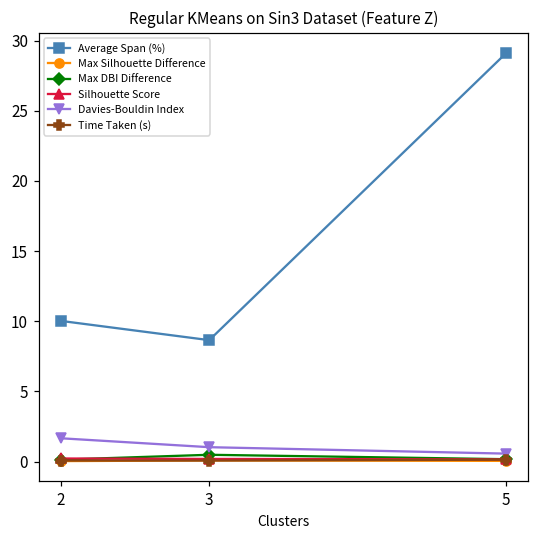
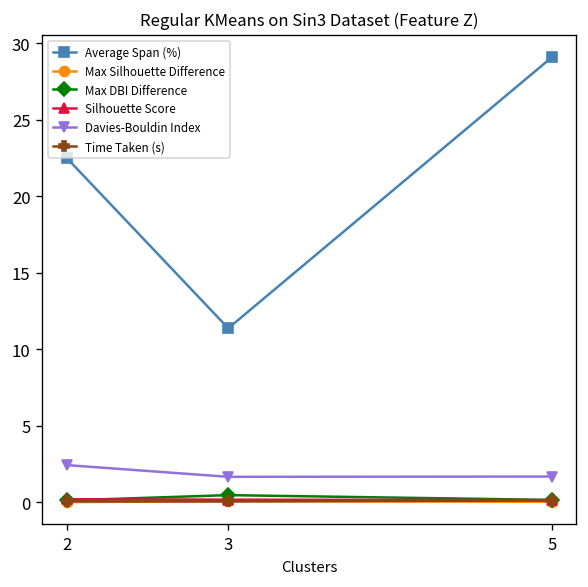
Average Span (%), 2: 10.0 -> 22.5
Davies-Bouldin Index, 2: 1.7 -> 2.4
Average Span (%), 3: 8.7 -> 11.4
Davies-Bouldin Index, 3: 1.0 -> 1.7
Davies-Bouldin Index, 5: 0.6 -> 1.7
